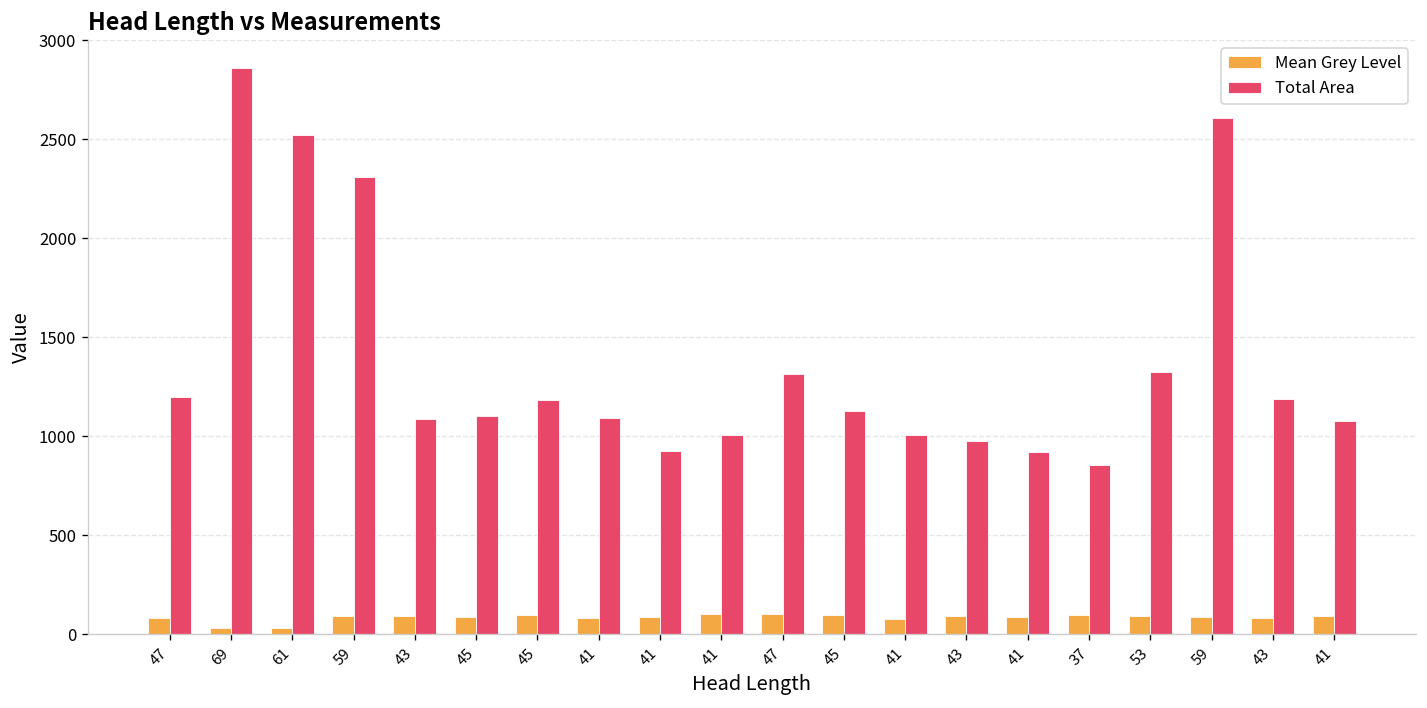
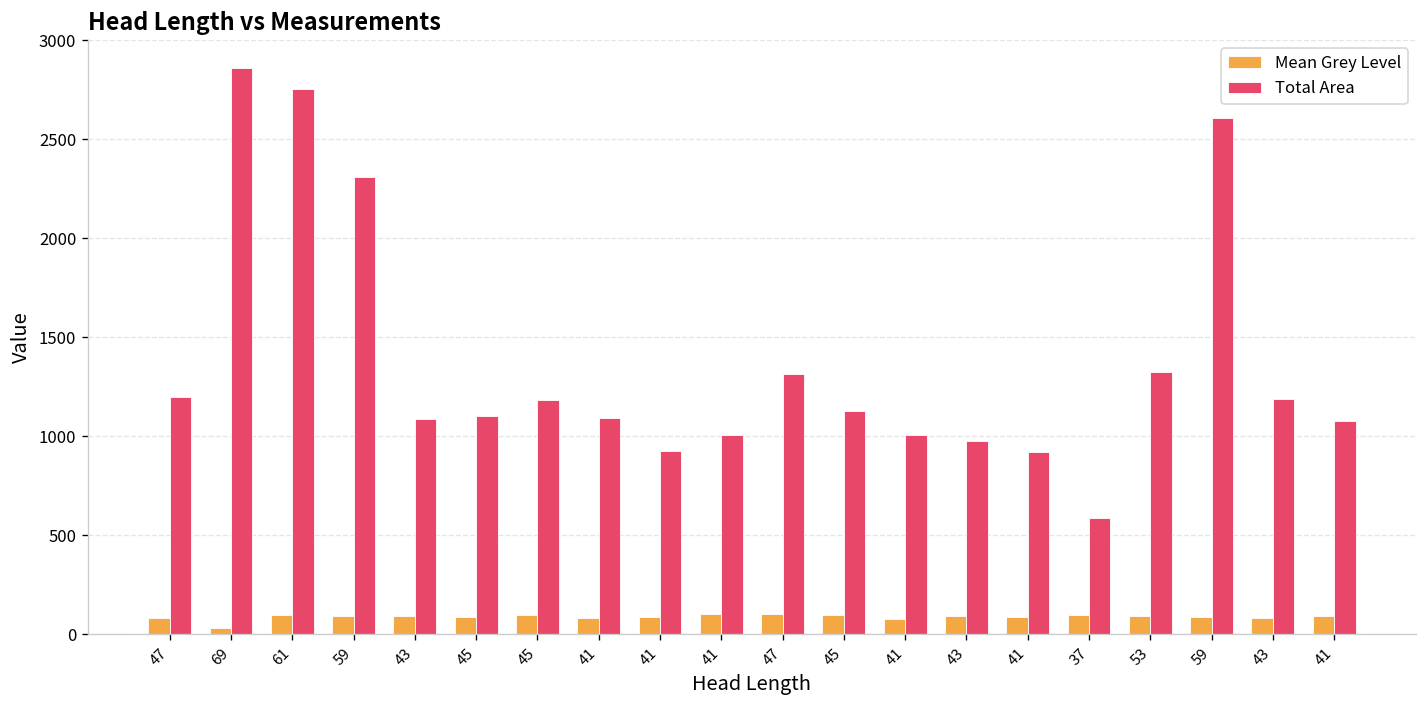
Mean Grey Level, 61: 30 -> 100
Total Area, 61: 2520 -> 2760
Total Area, 37: 850 -> 590
